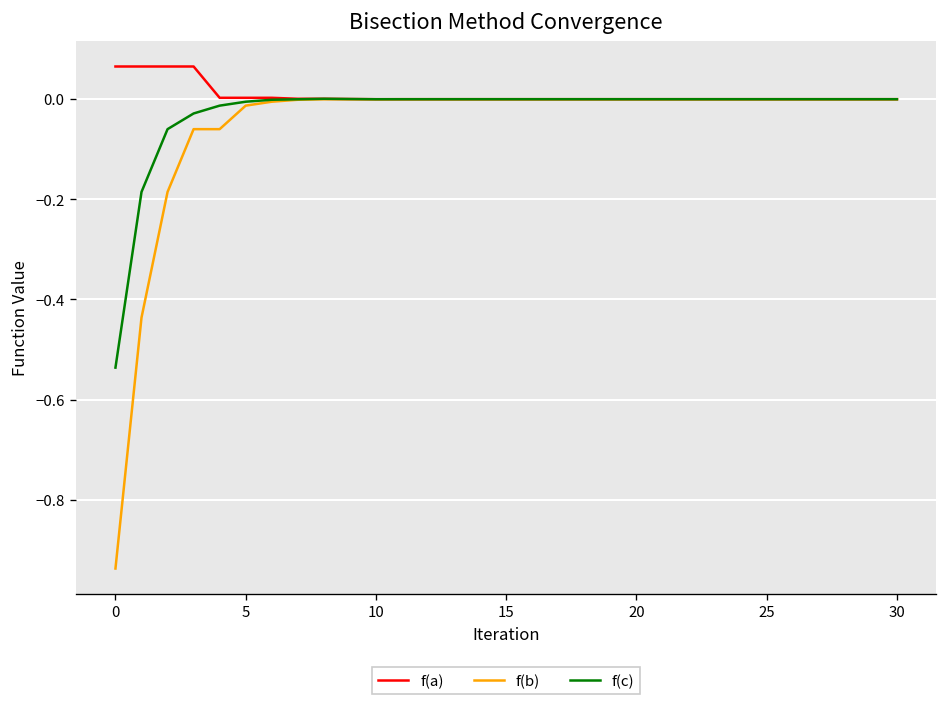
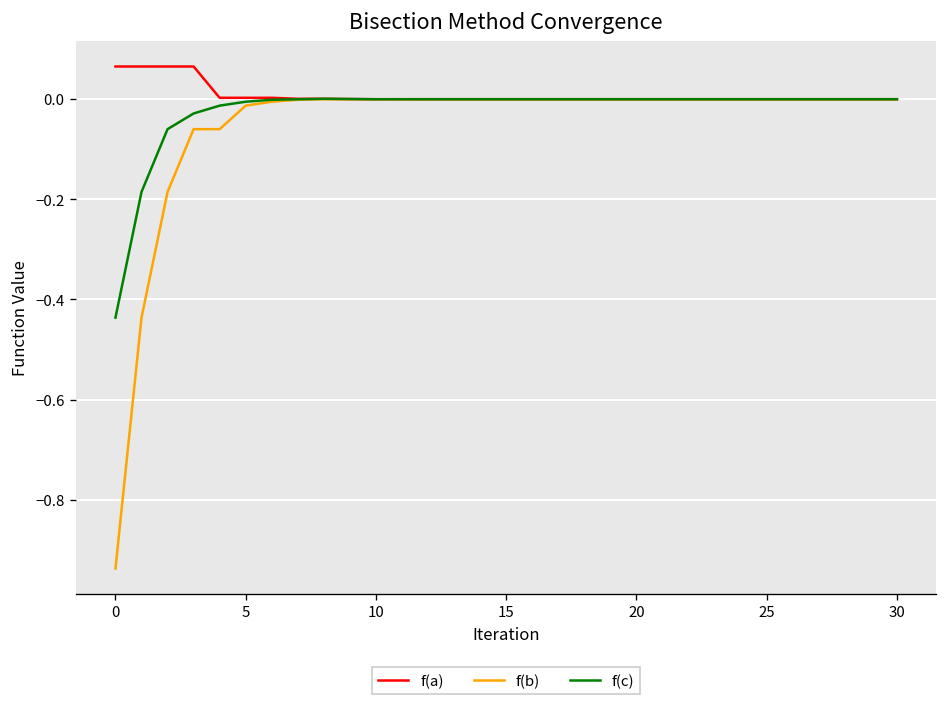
f(c), 0: -0.54 -> -0.44
